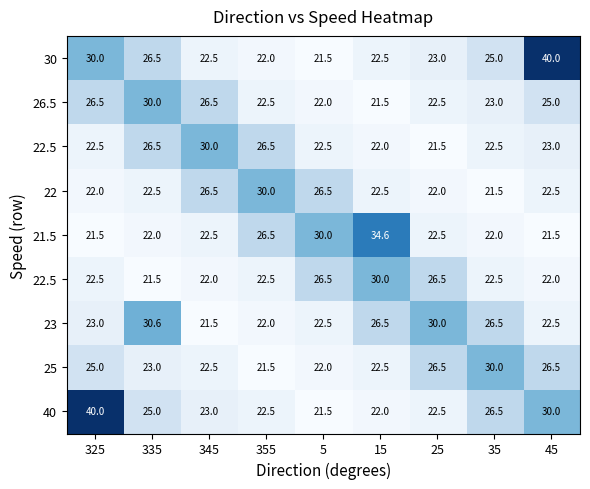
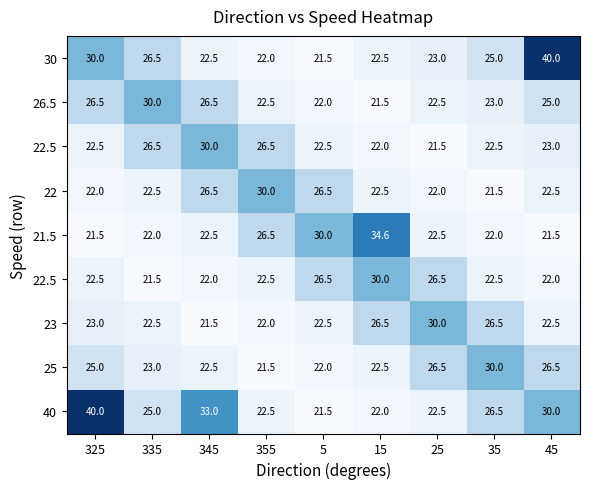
23, 335: 30.6 -> 22.5
40, 345: 23.0 -> 33.0
